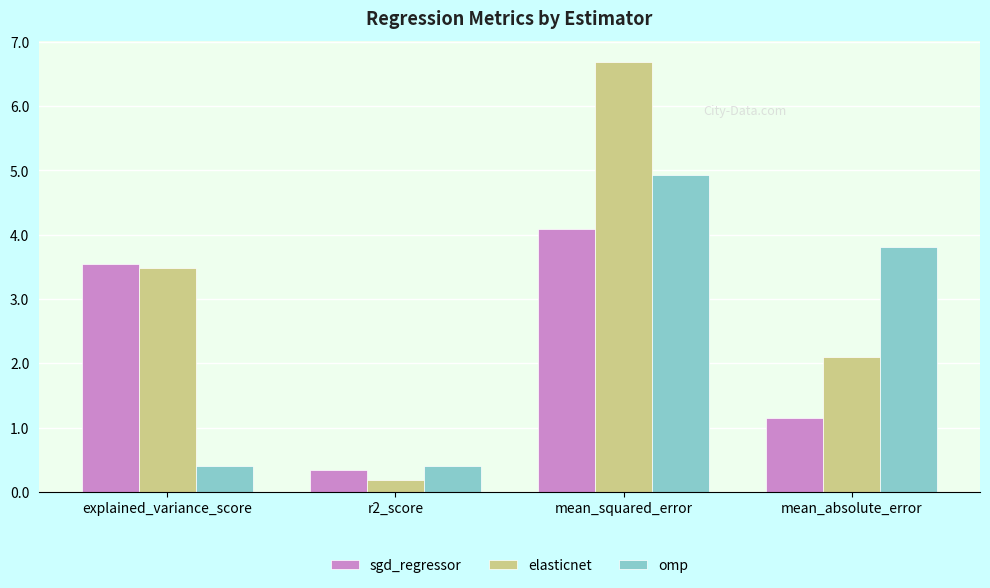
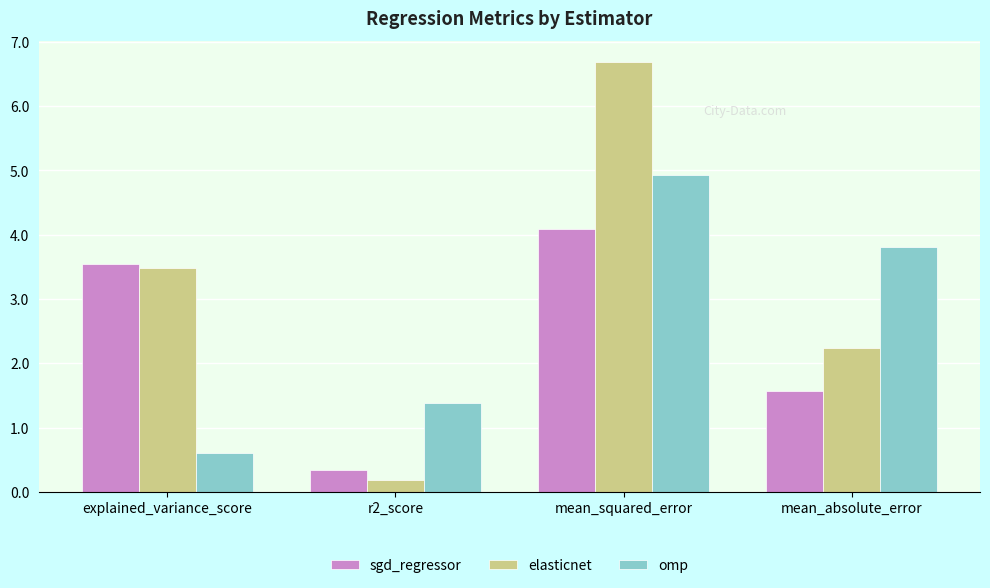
omp, explained_variance_score: 0.4 -> 0.6
omp, r2_score: 0.4 -> 1.4
sgd_regressor, mean_absolute_error: 1.2 -> 1.6
elasticnet, mean_absolute_error: 2.1 -> 2.2
